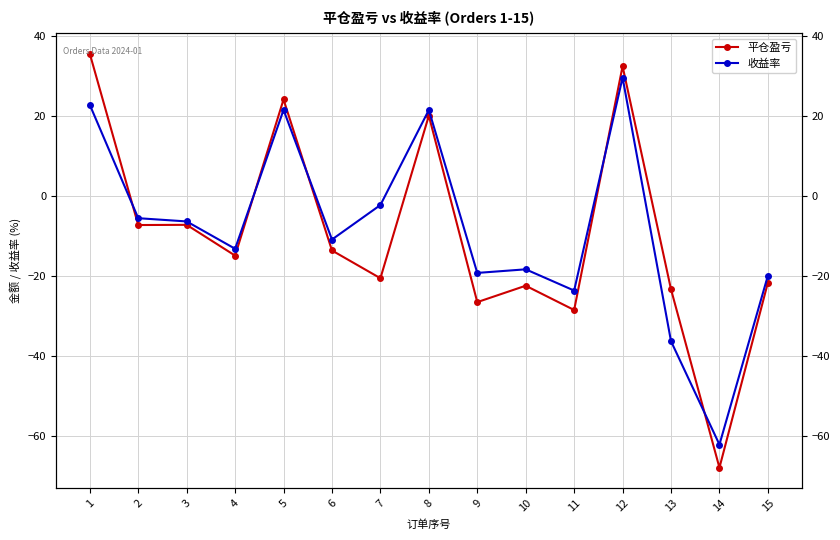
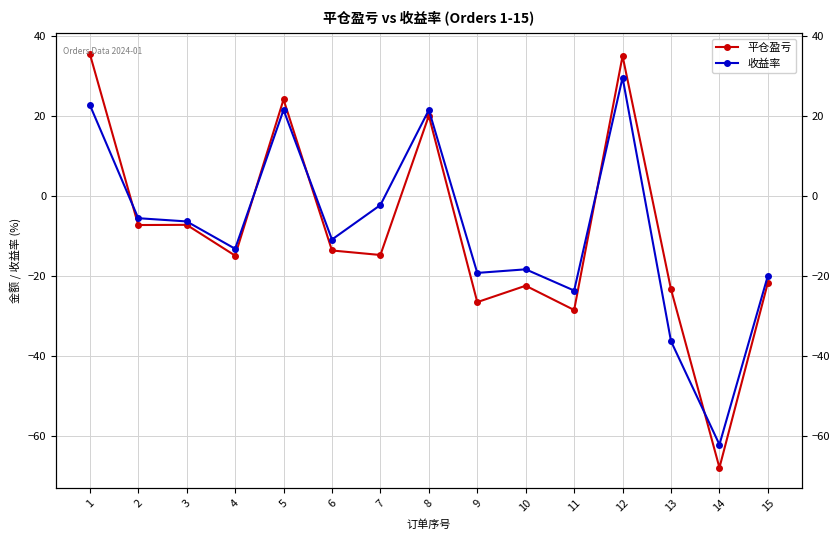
平仓盈亏, 7: -21 -> -15
平仓盈亏, 12: 32 -> 35
